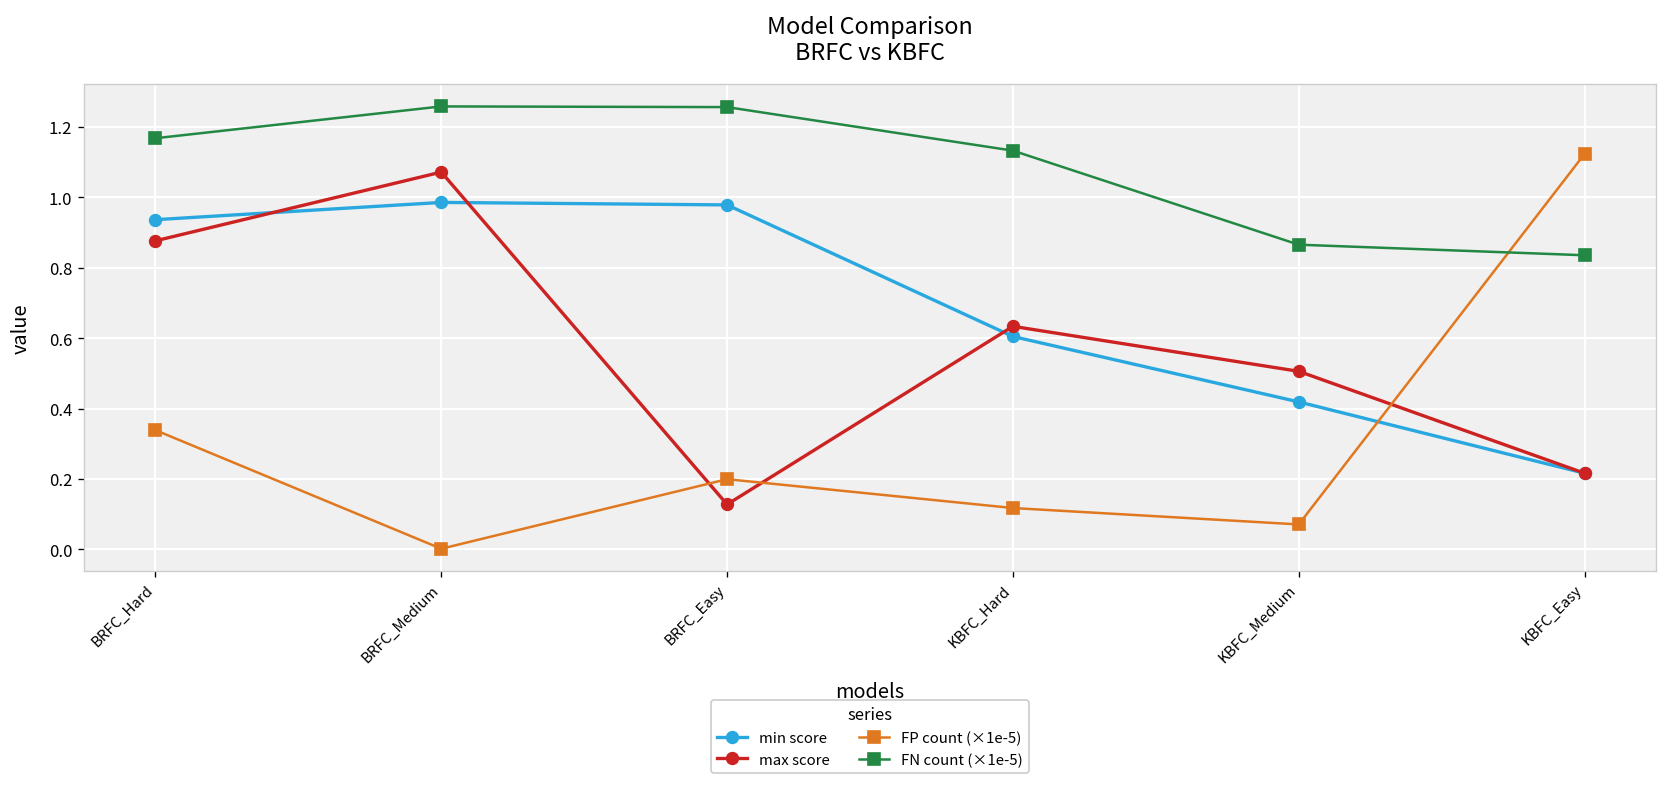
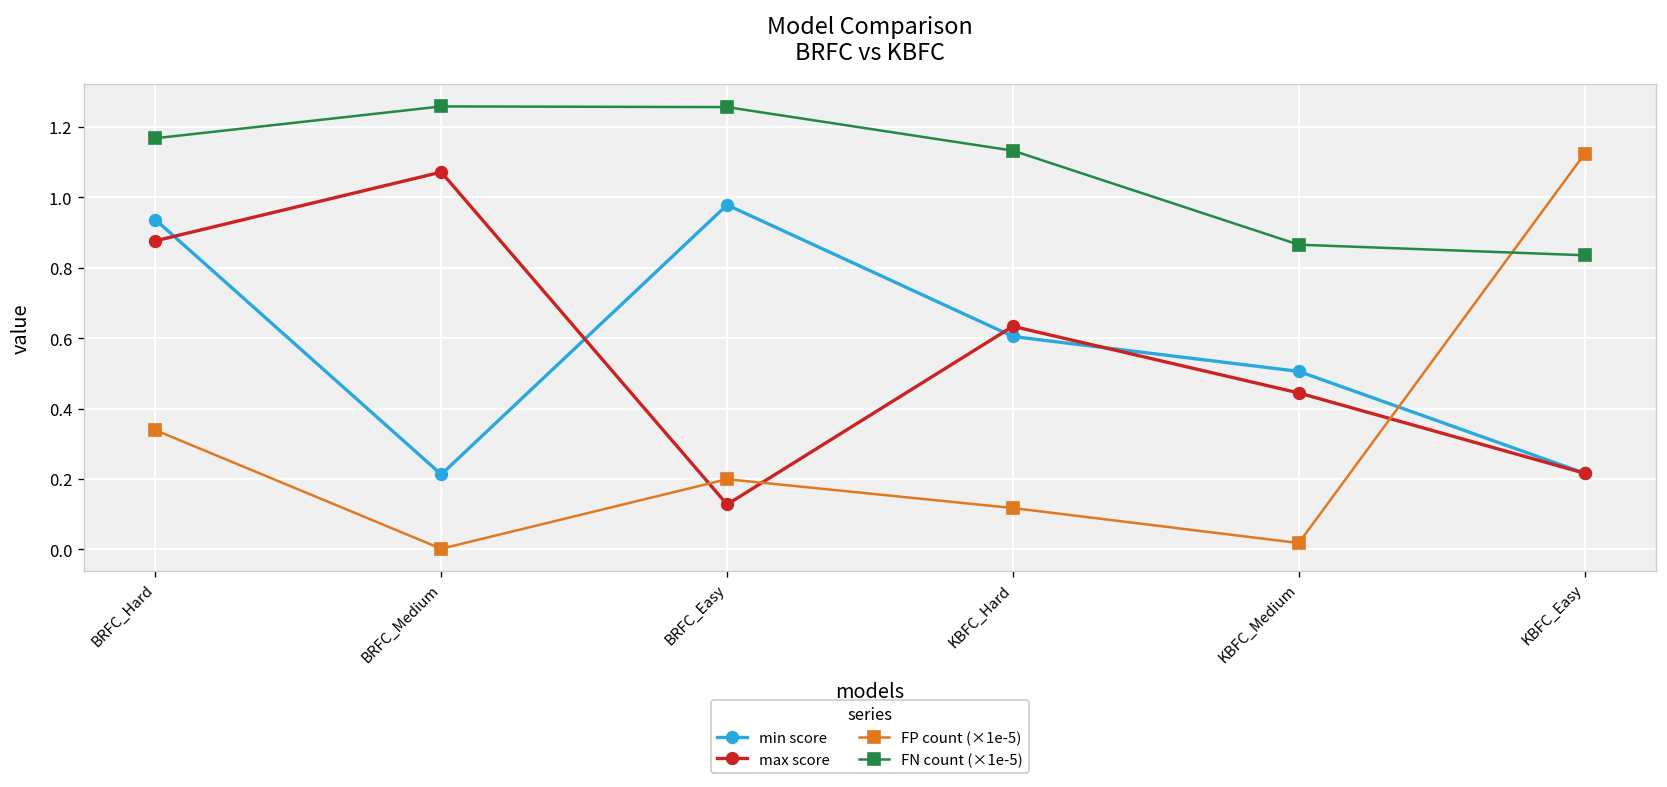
min score, BRFC_Medium: 0.99 -> 0.21
min score, KBFC_Medium: 0.42 -> 0.51
max score, KBFC_Medium: 0.51 -> 0.44
FP count (×1e-5), KBFC_Medium: 0.07 -> 0.02
